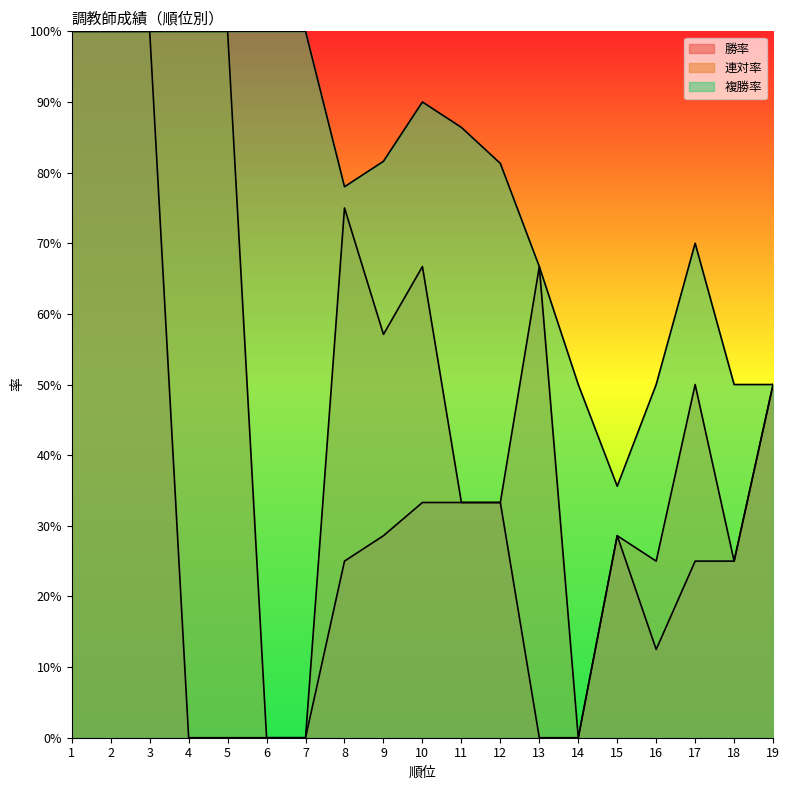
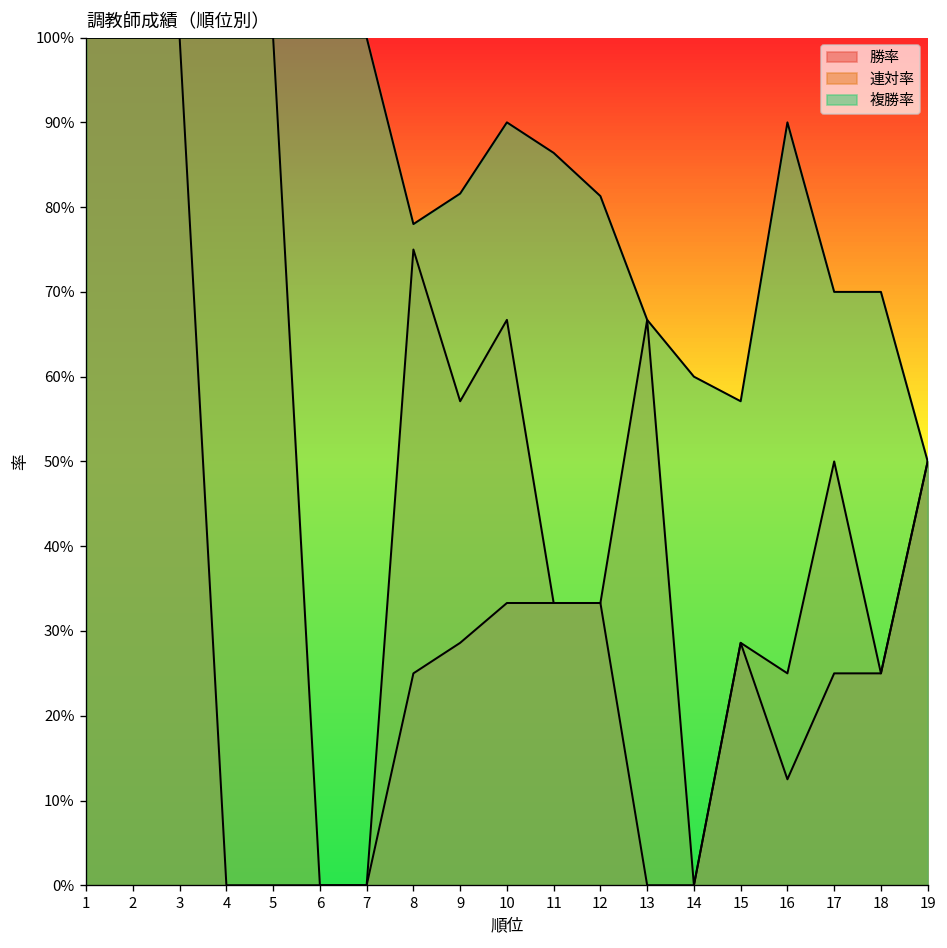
複勝率, 14: 50% -> 60%
複勝率, 15: 36% -> 57%
複勝率, 16: 50% -> 90%
複勝率, 18: 50% -> 70%
